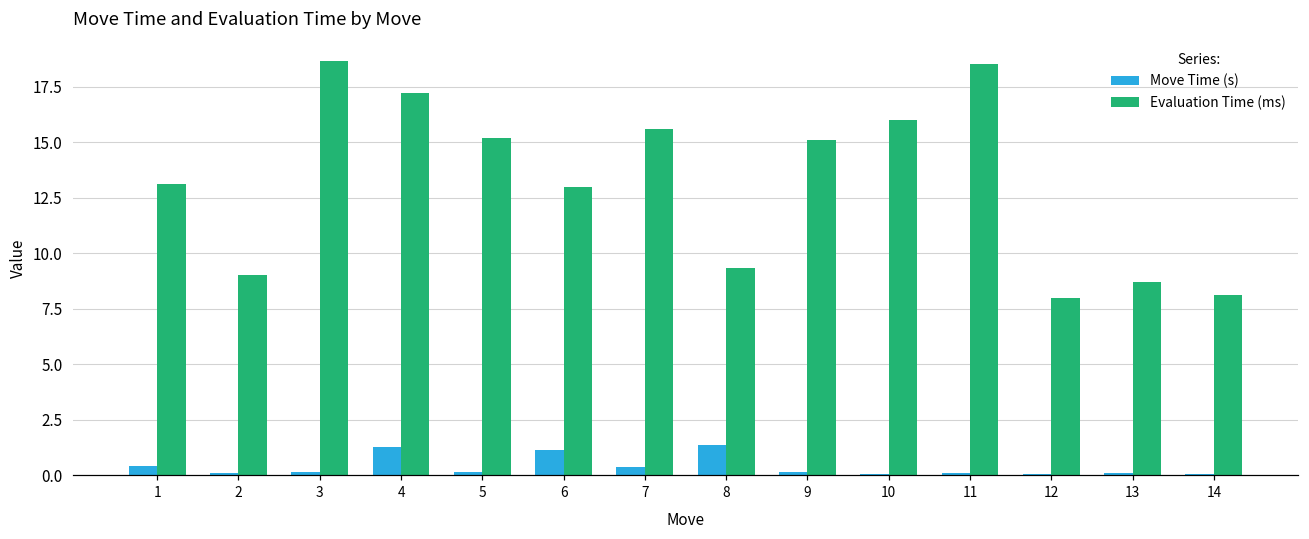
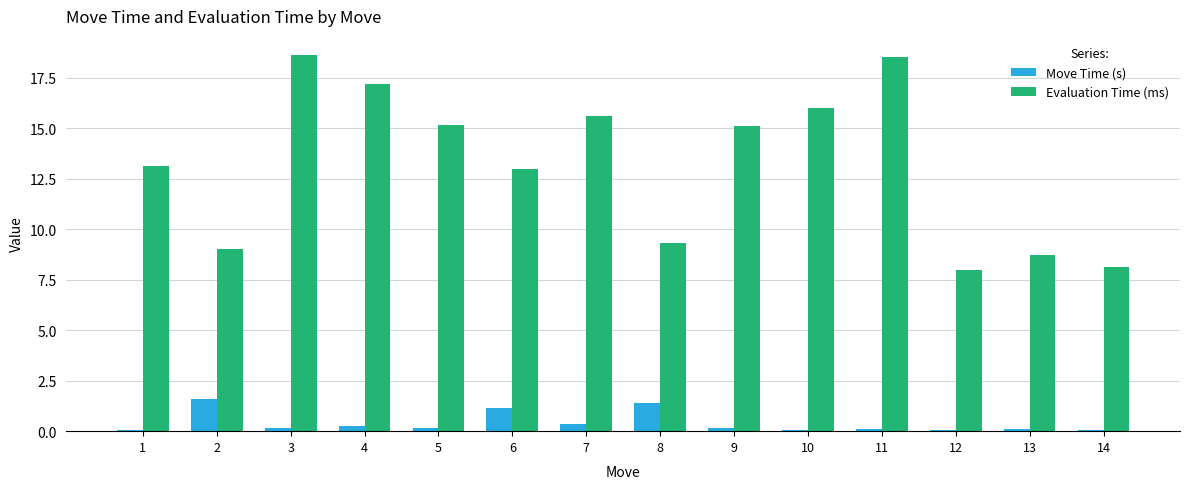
Move Time (s), 1: 0.4 -> 0.0
Move Time (s), 2: 0.1 -> 1.6
Move Time (s), 4: 1.3 -> 0.2
